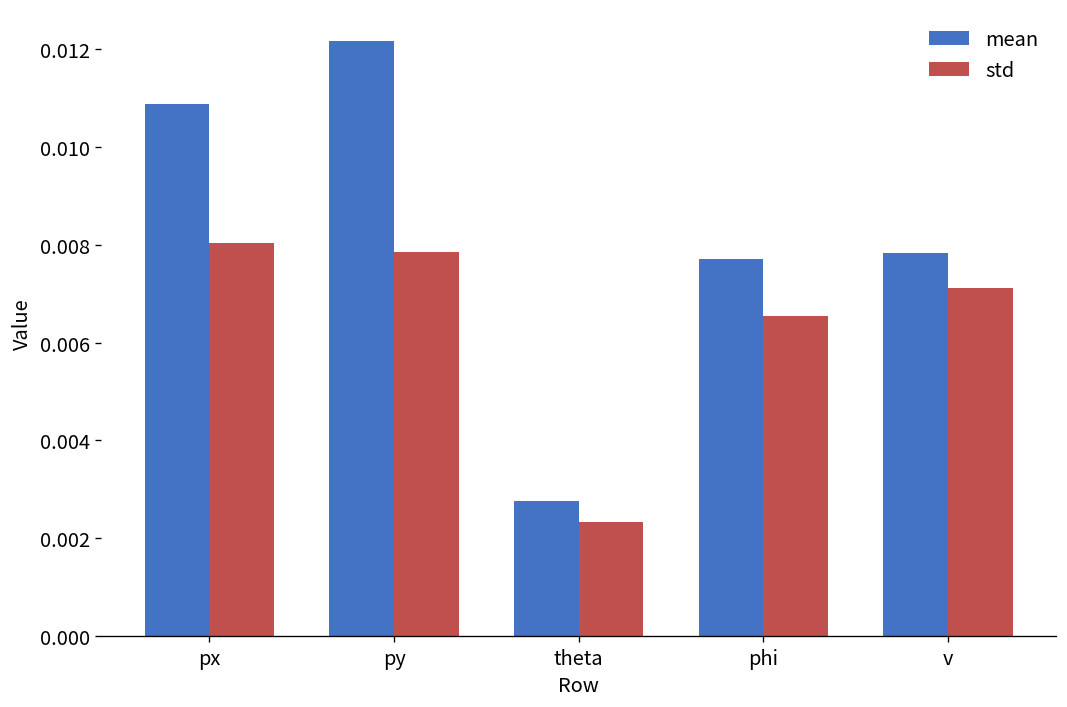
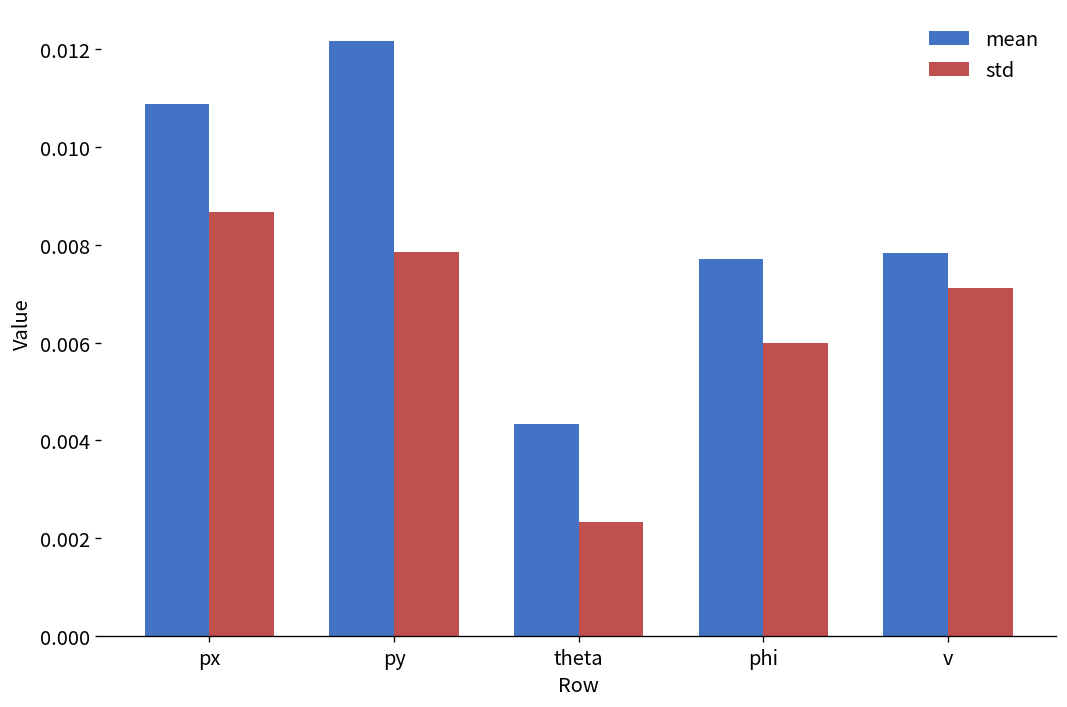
std, px: 0.0080 -> 0.0087
mean, theta: 0.0028 -> 0.0043
std, phi: 0.0065 -> 0.0060
